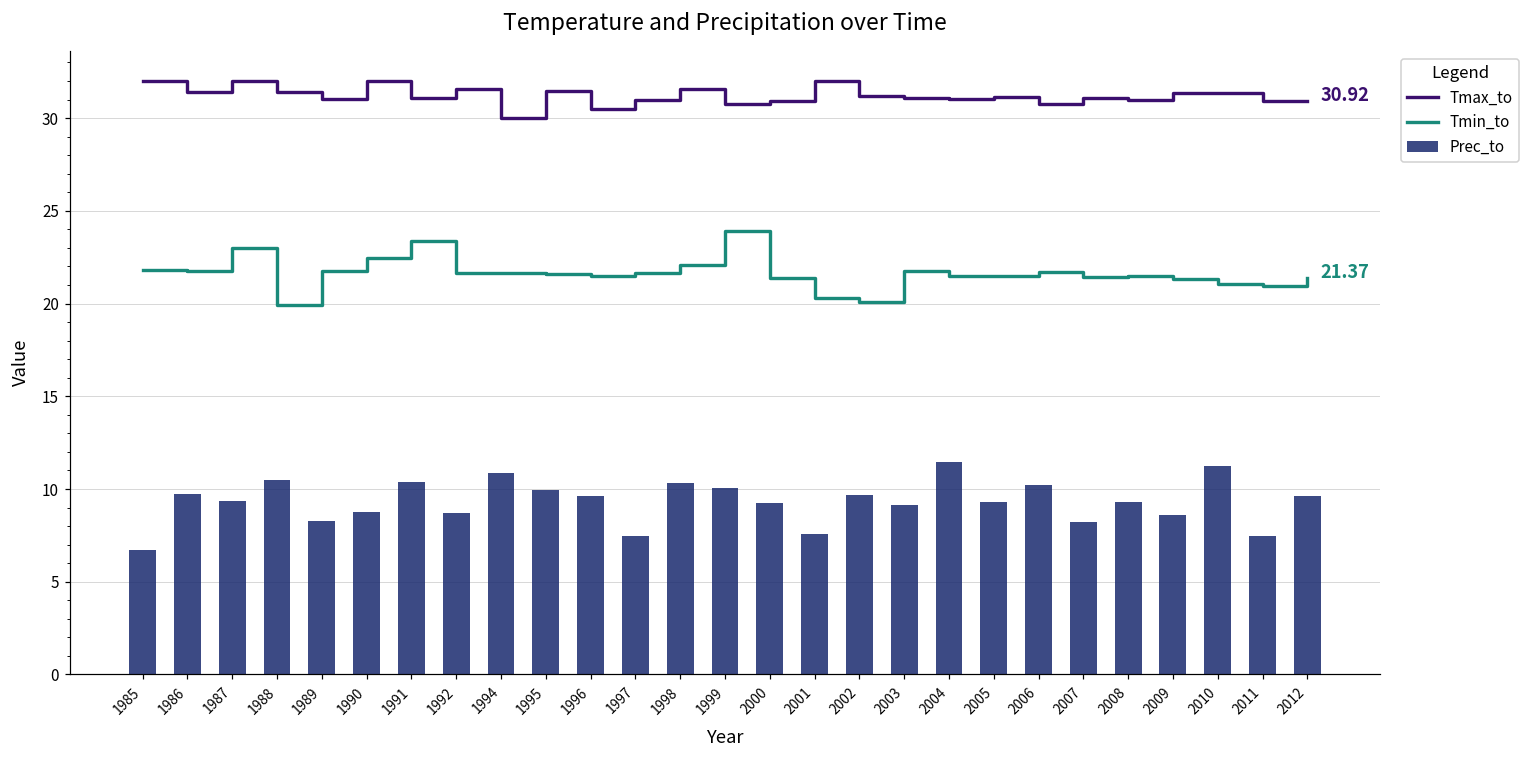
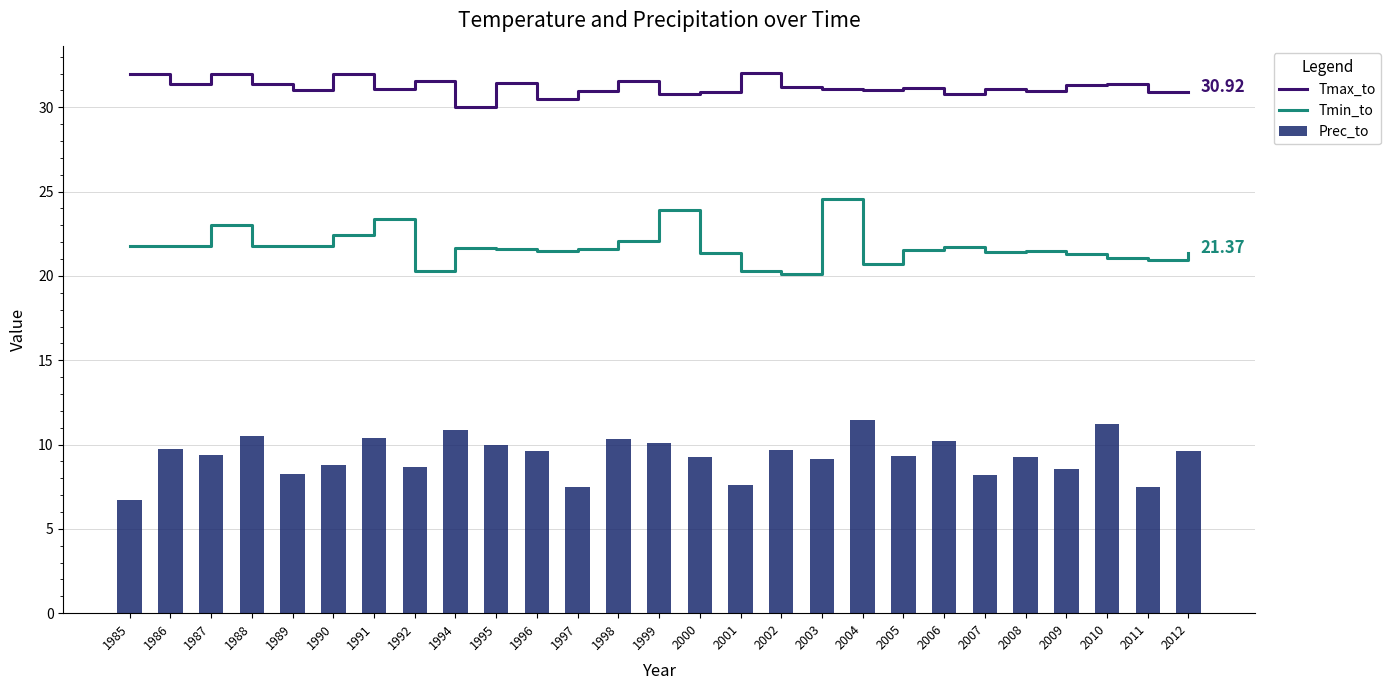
Tmin_to, 1988: 19.9 -> 21.8
Tmin_to, 1992: 21.7 -> 20.3
Tmin_to, 2003: 21.8 -> 24.6
Tmin_to, 2004: 21.5 -> 20.7
